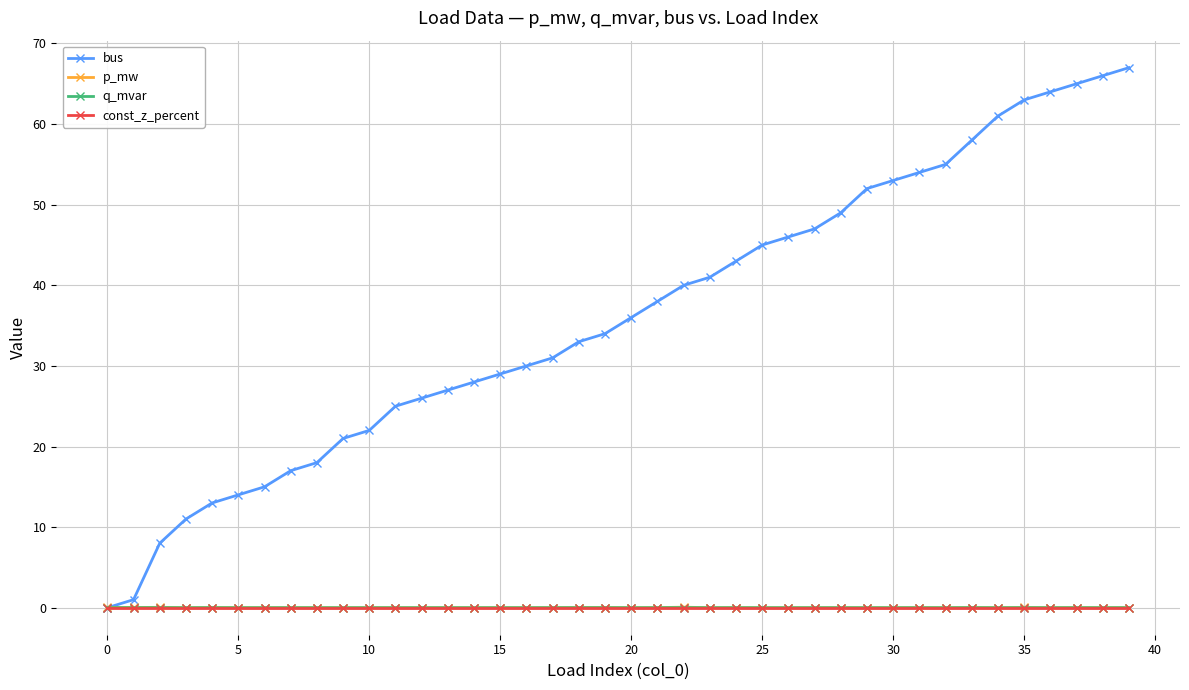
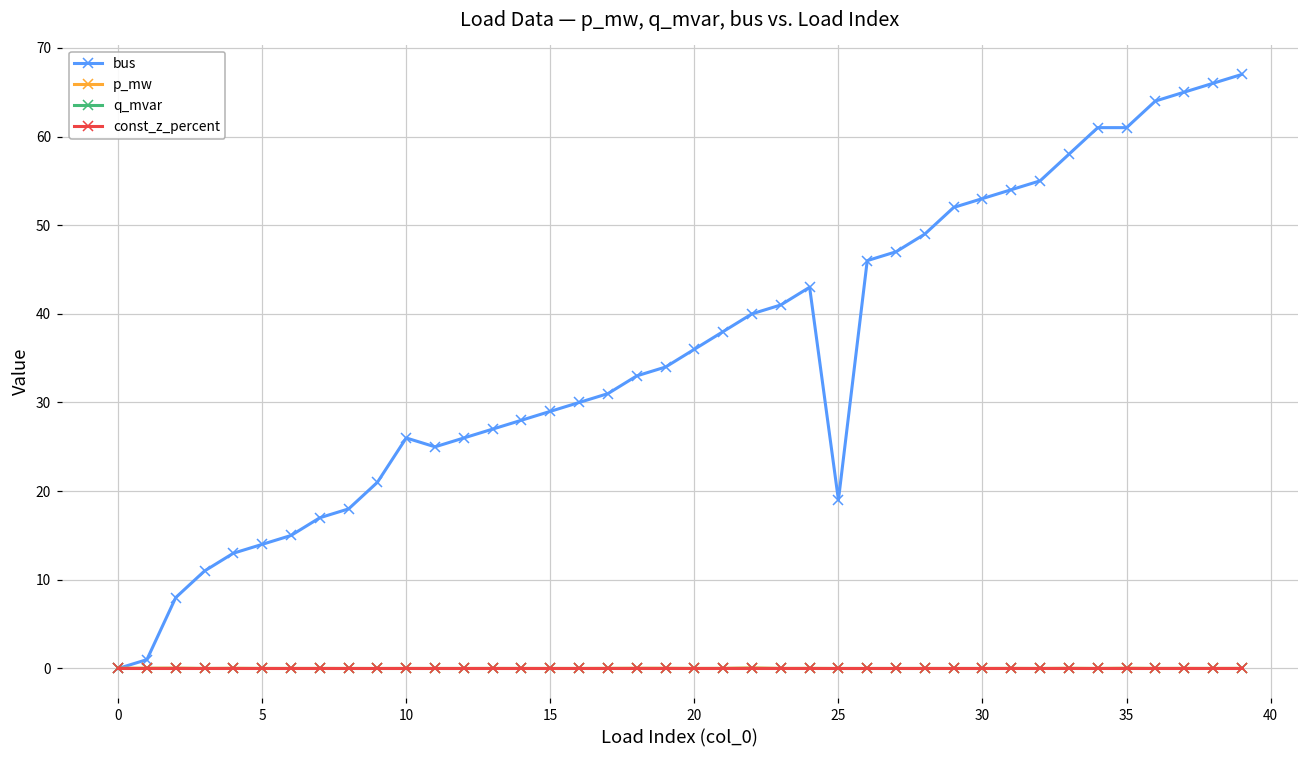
bus, 10: 22 -> 26
bus, 25: 45 -> 19
bus, 35: 63 -> 61
